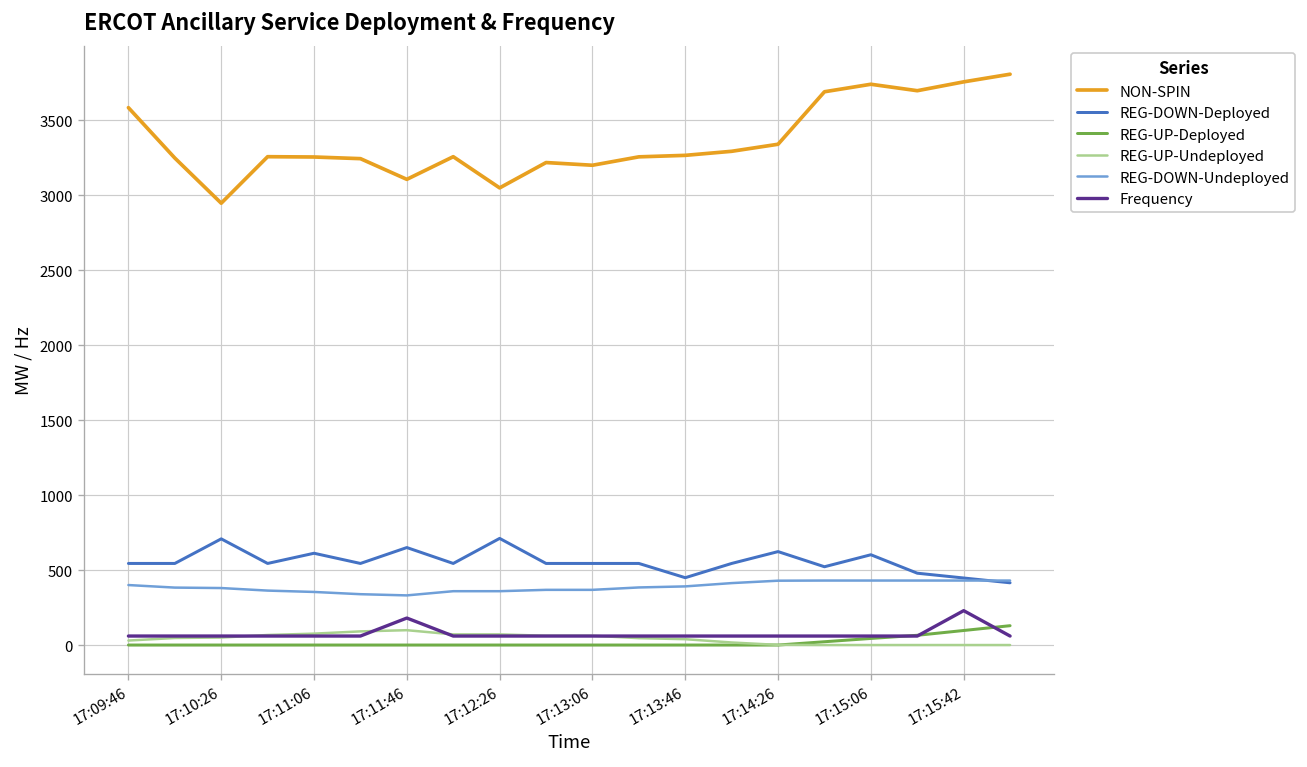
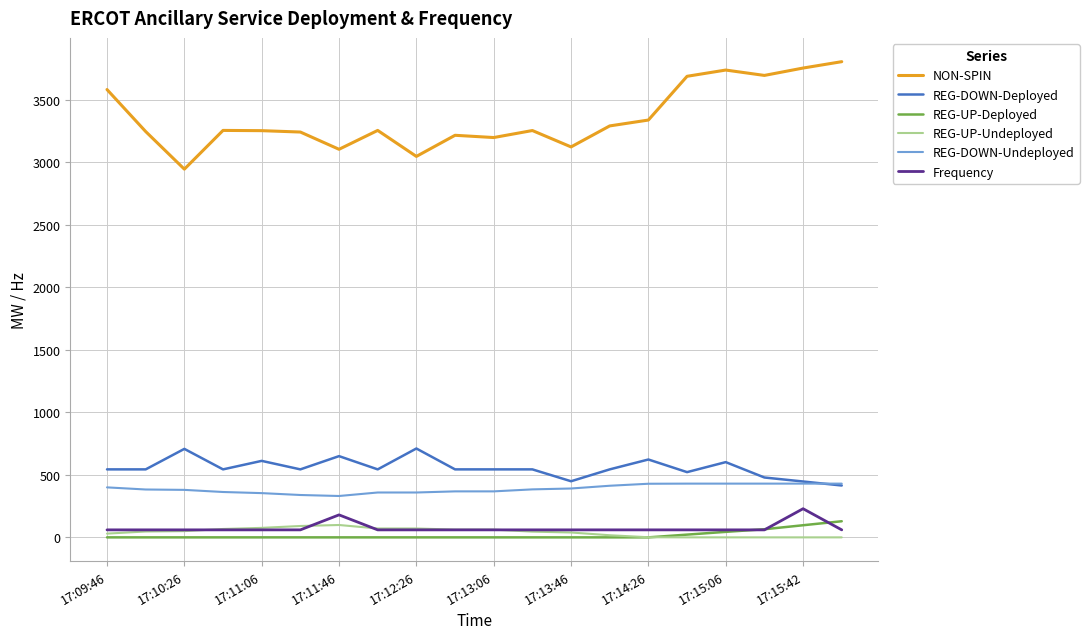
NON-SPIN, 17:13:46: 3270 -> 3120
